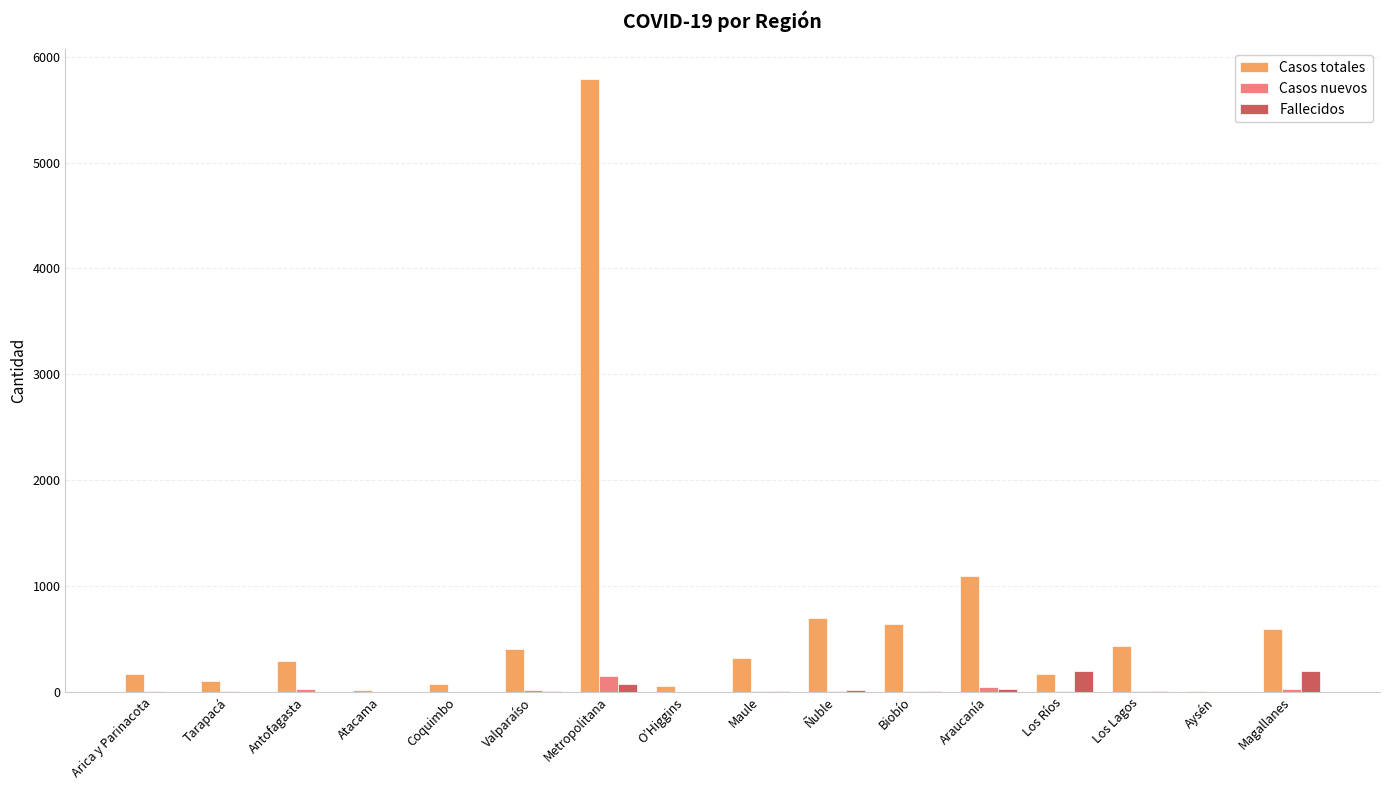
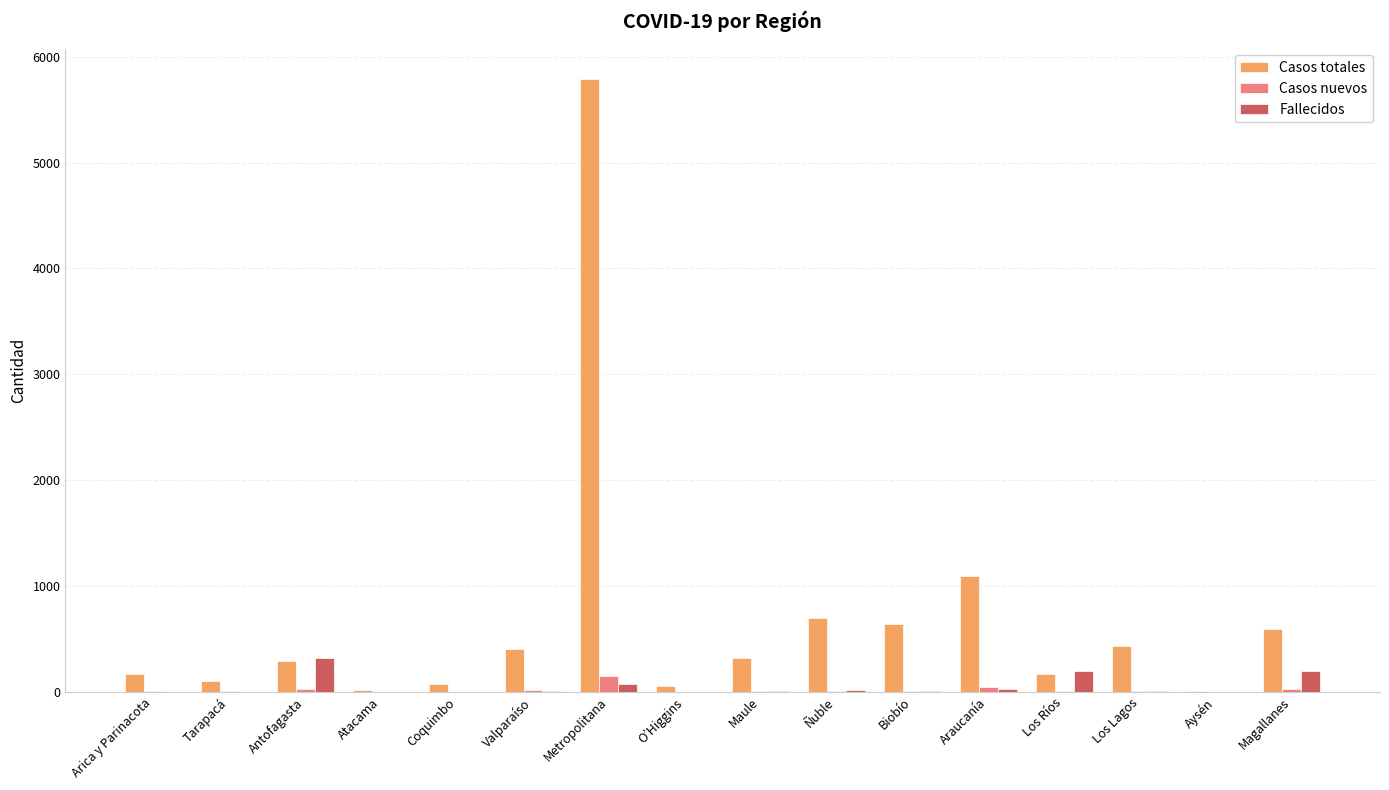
Fallecidos, Antofagasta: 0 -> 320
